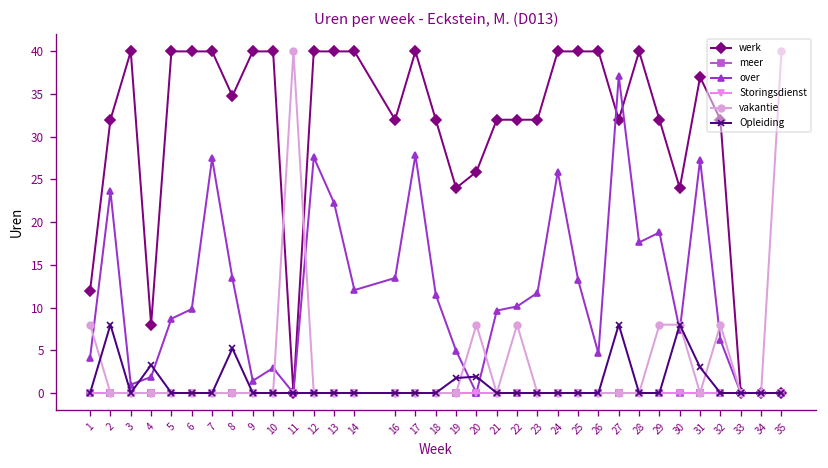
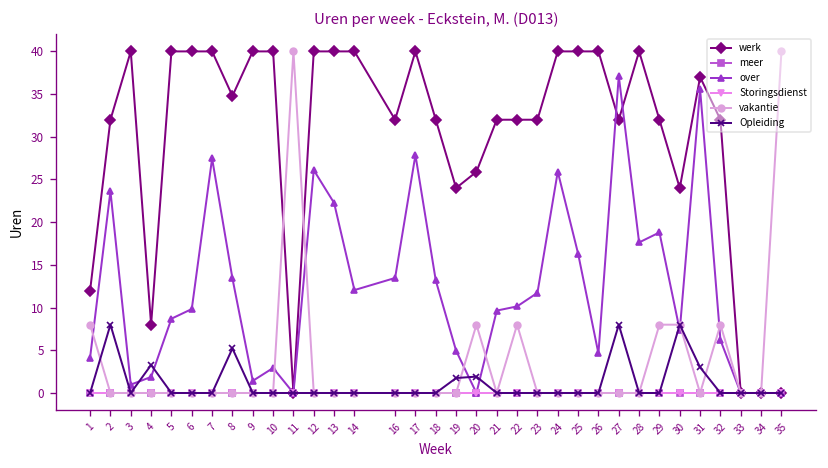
over, 12: 28 -> 26
over, 18: 12 -> 13
over, 25: 13 -> 16
over, 31: 27 -> 36
